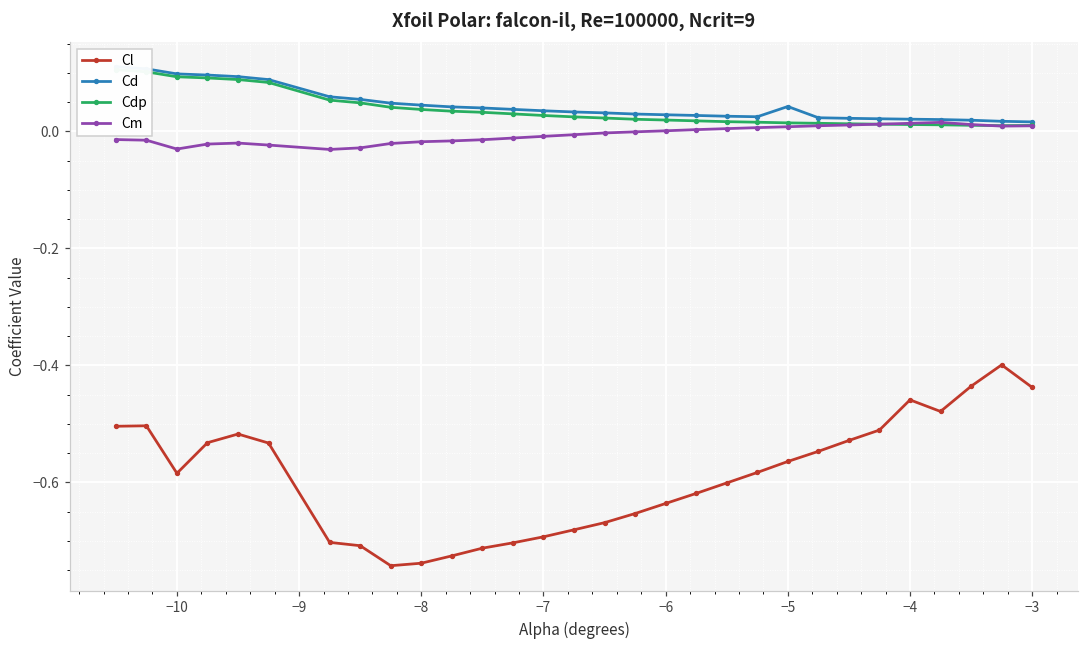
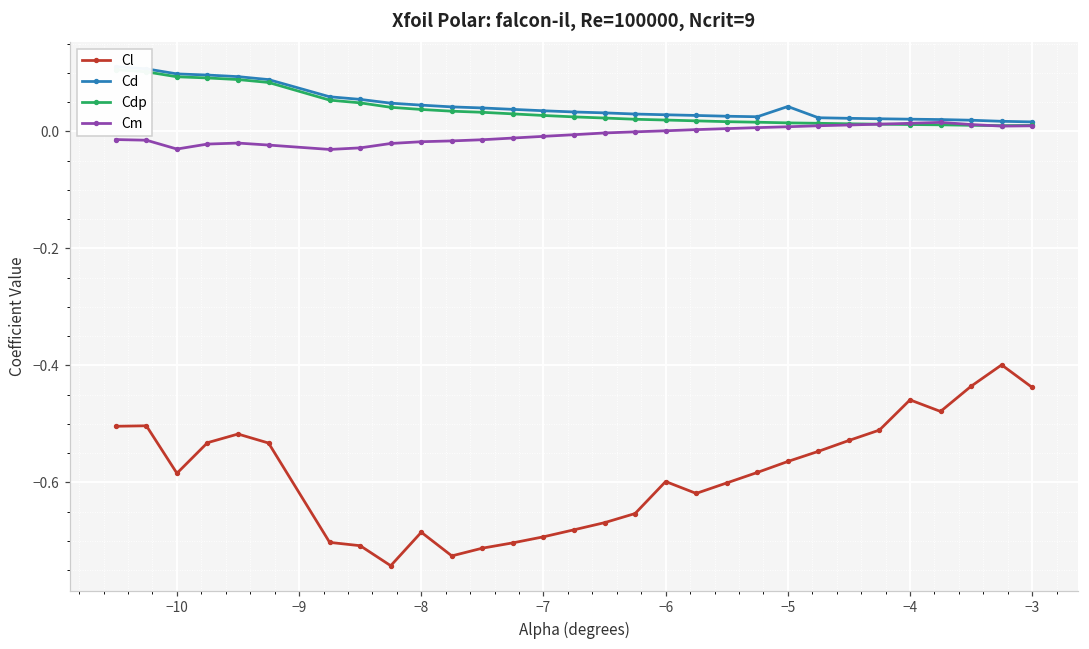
Cl, −8: -0.74 -> -0.69
Cl, −6: -0.64 -> -0.60
